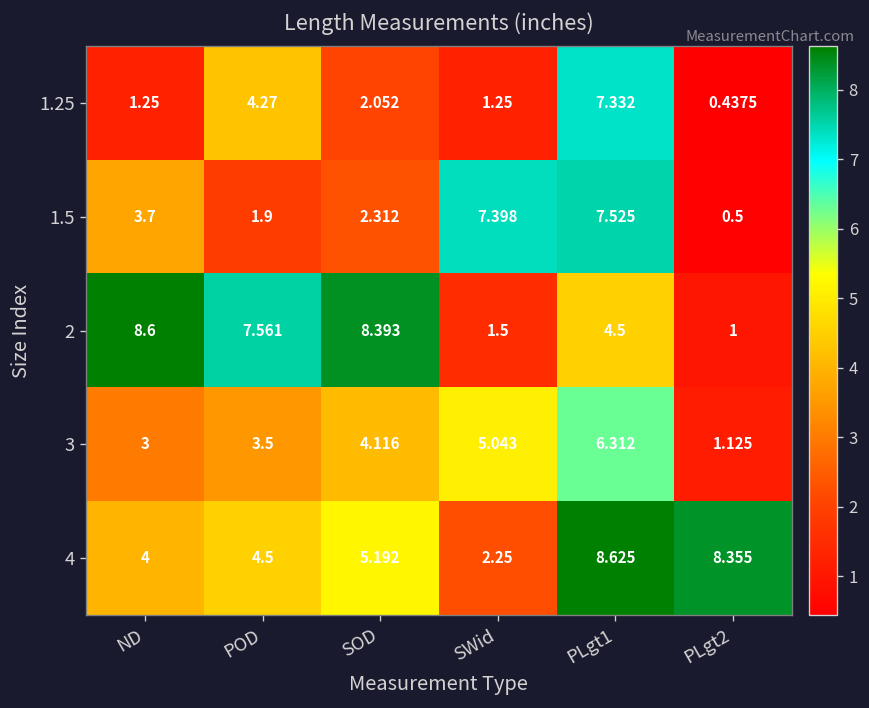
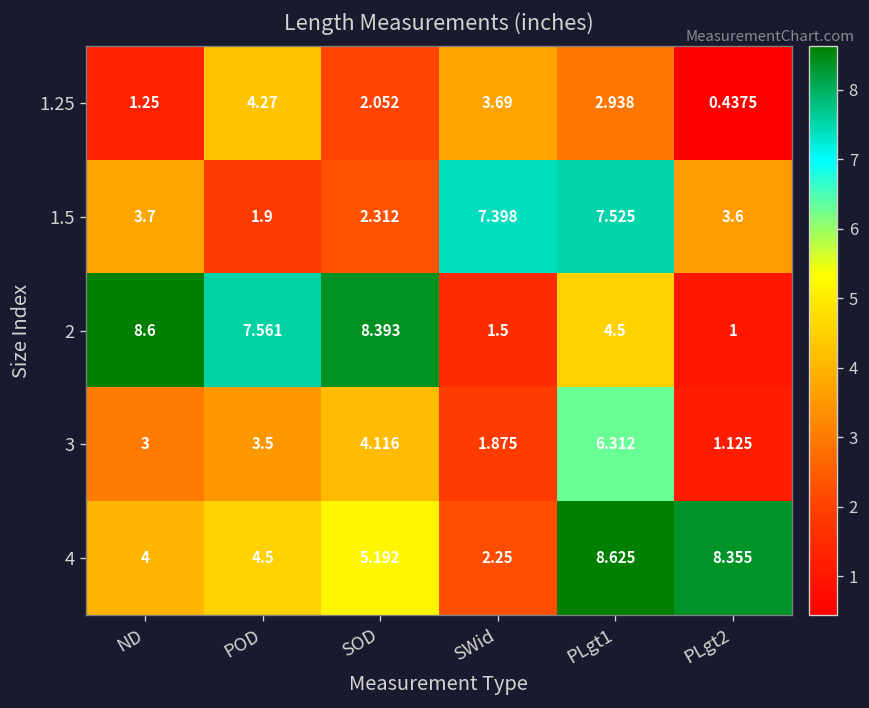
1.25, SWid: 1.25 -> 3.69
1.25, PLgt1: 7.332 -> 2.938
1.5, PLgt2: 0.5 -> 3.6
3, SWid: 5.043 -> 1.875
